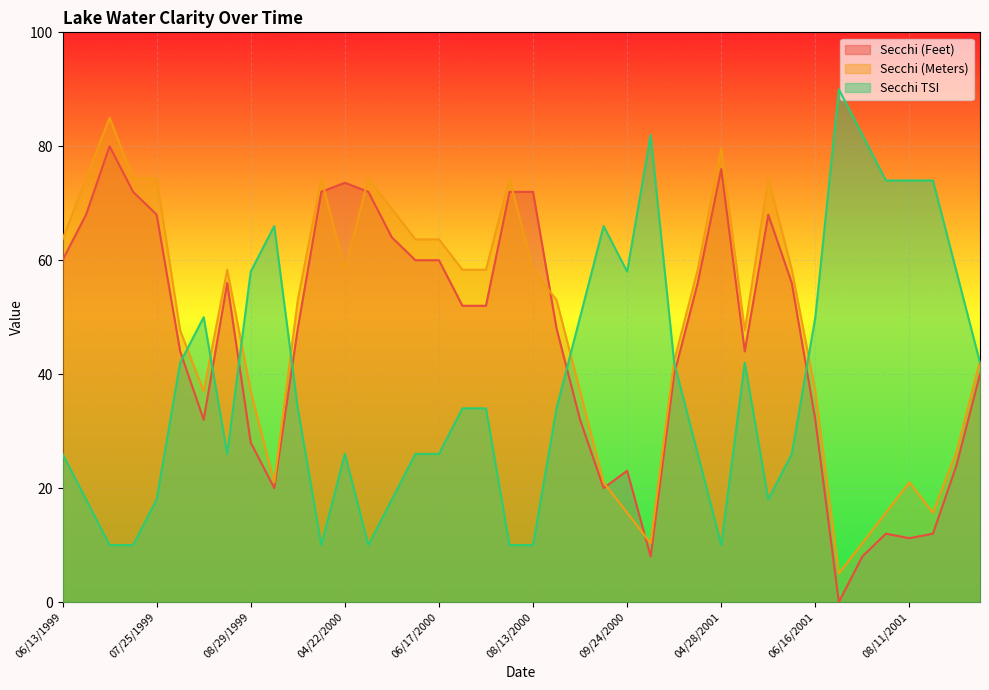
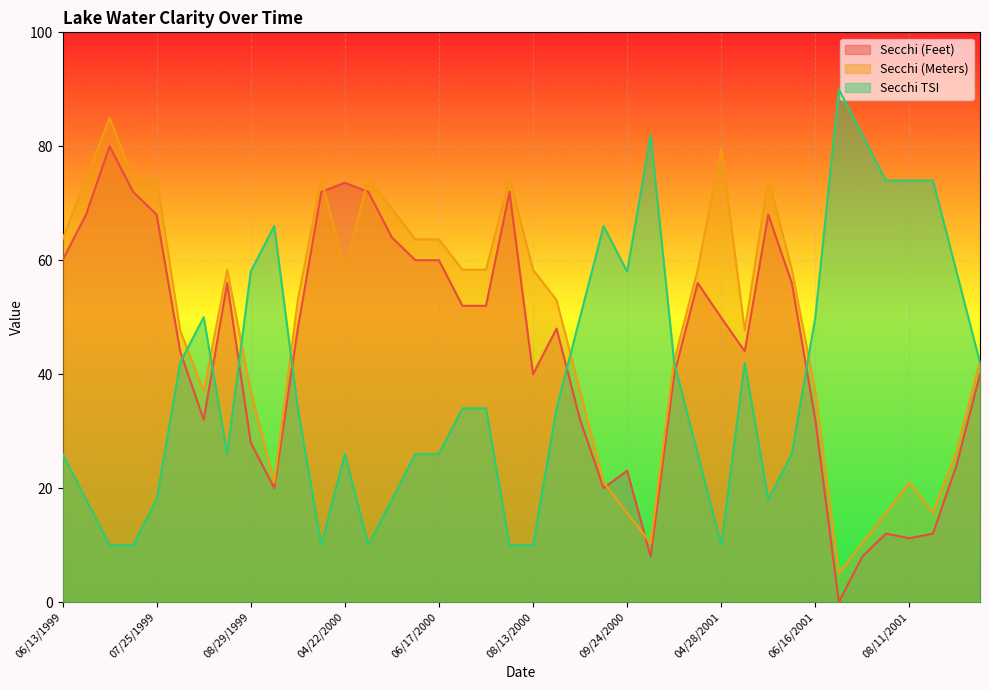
Secchi (Feet), 08/13/2000: 72 -> 40
Secchi (Feet), 04/28/2001: 76 -> 50
